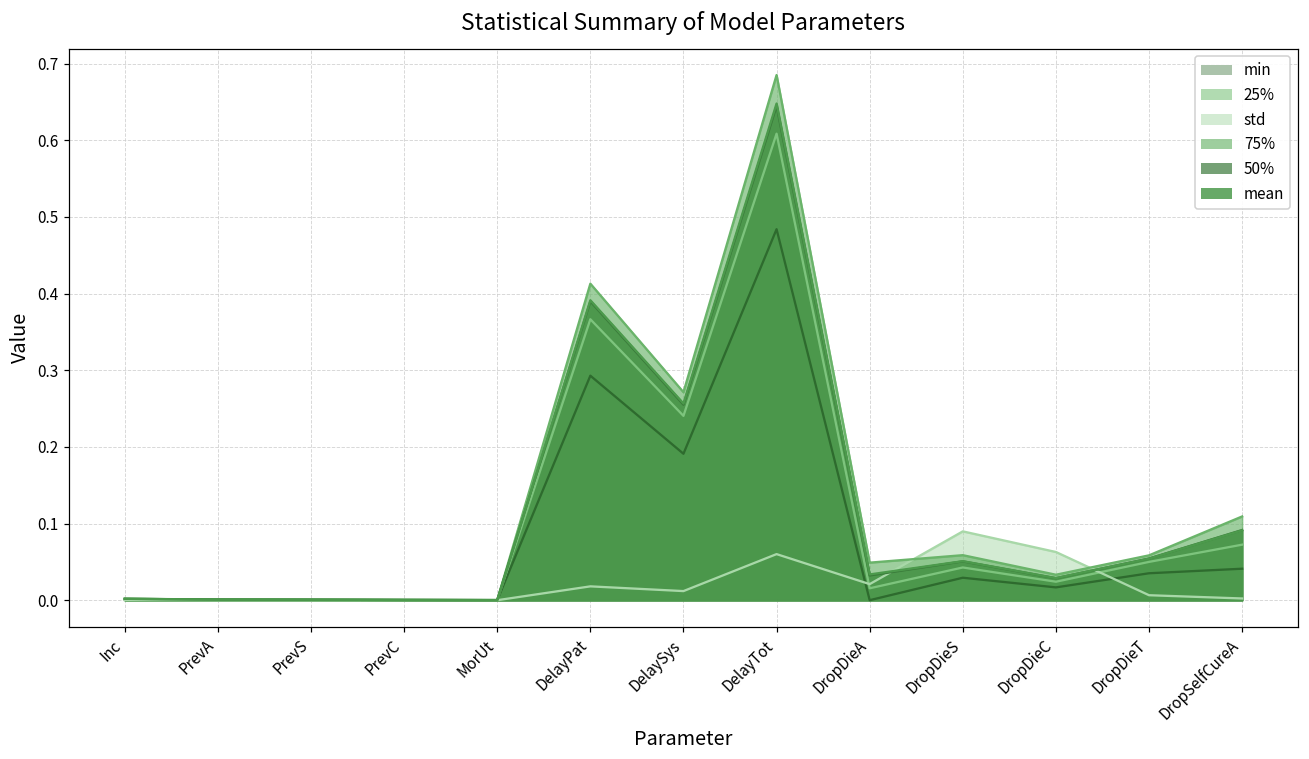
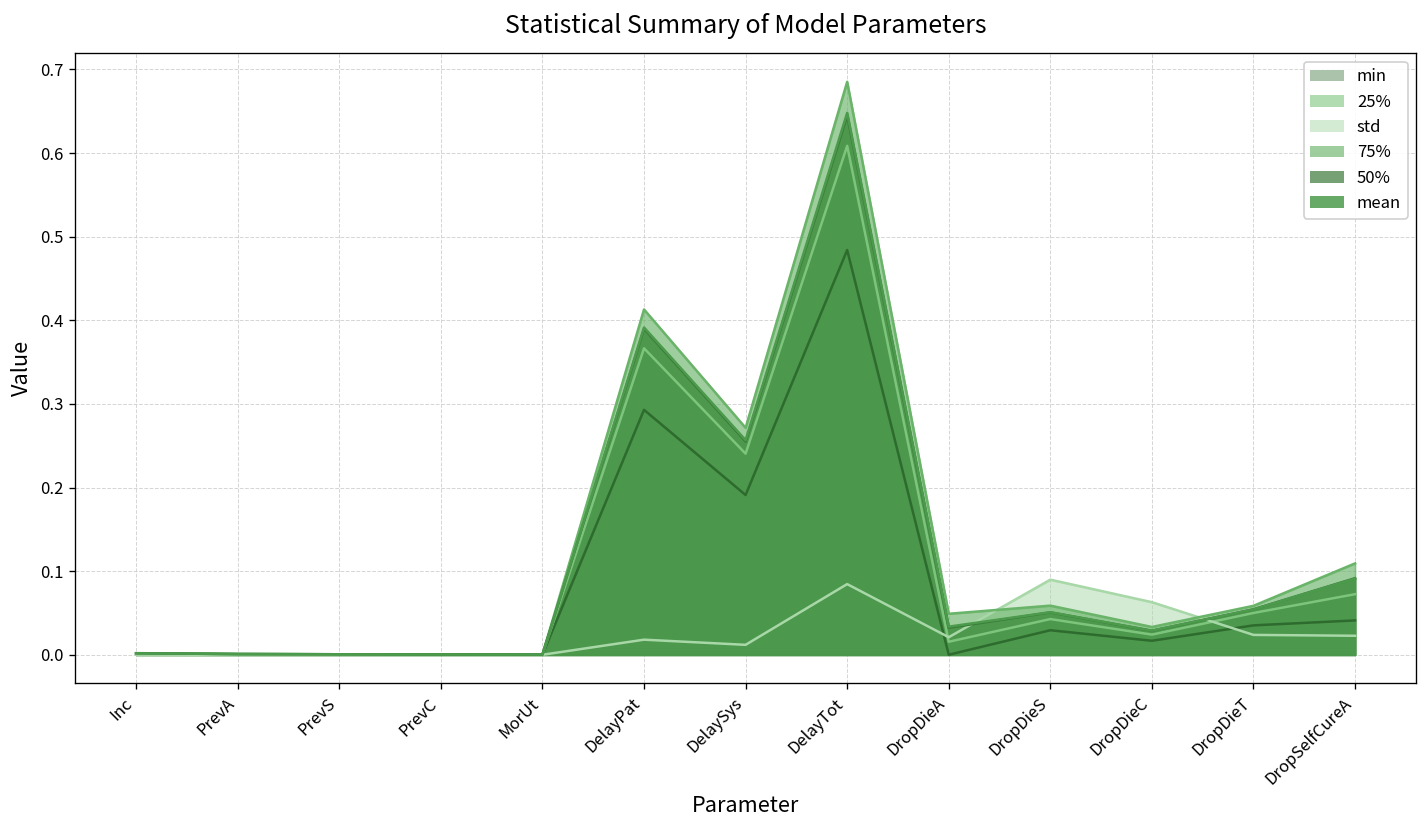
std, DelayTot: 0.06 -> 0.08
std, DropDieT: 0.01 -> 0.02
std, DropSelfCureA: 0.00 -> 0.02
